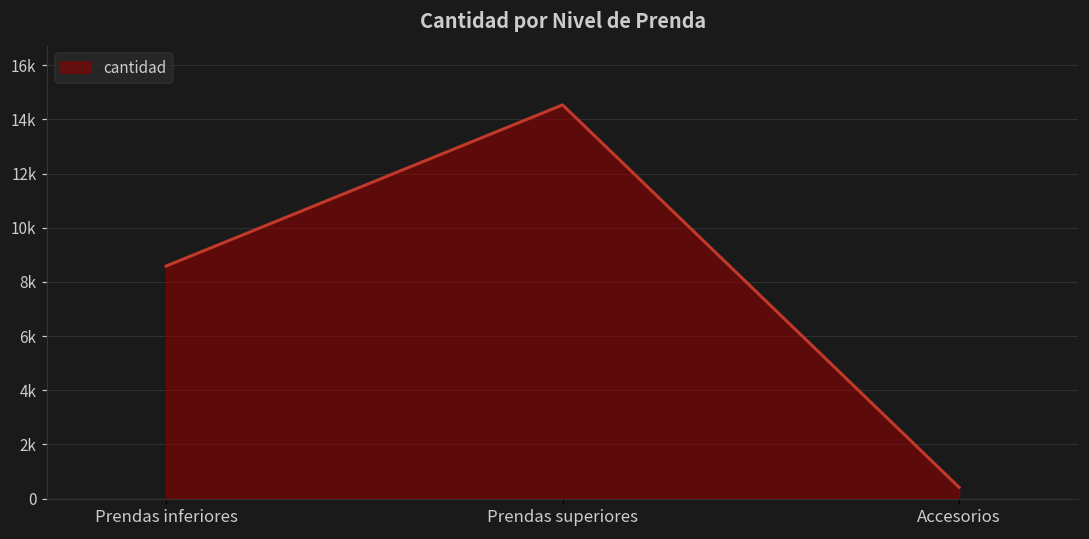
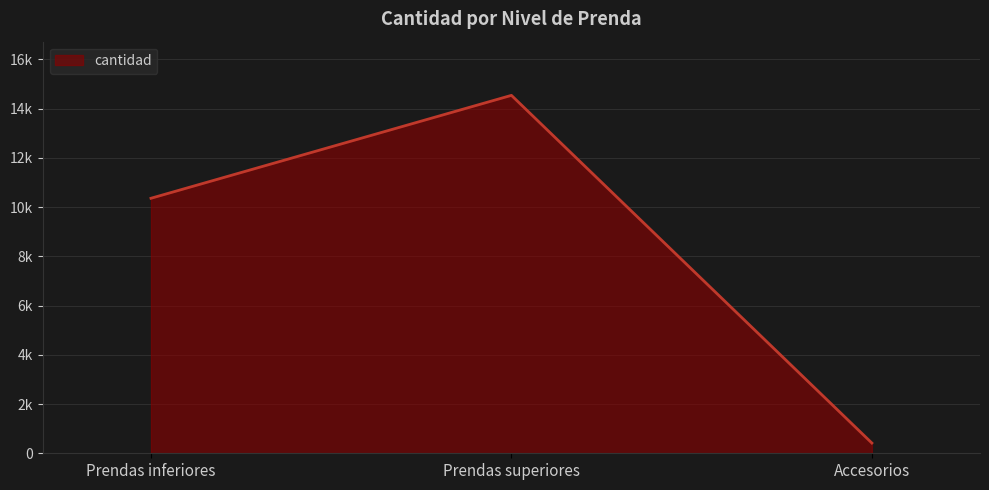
Prendas inferiores: 8600 -> 10400
